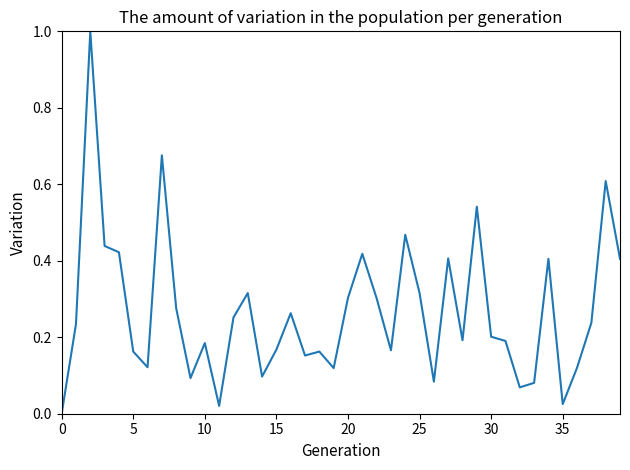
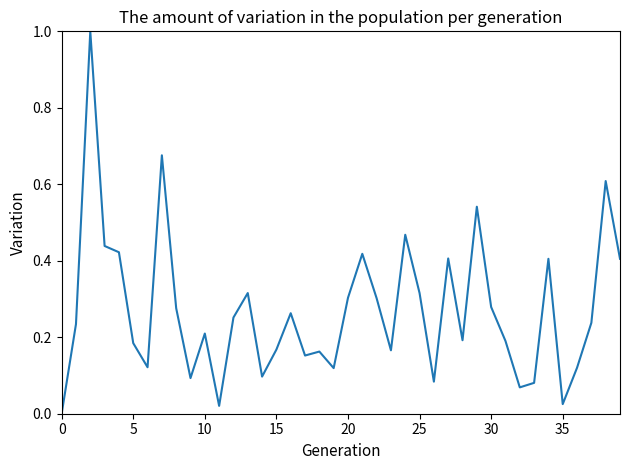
5: 0.16 -> 0.18
10: 0.18 -> 0.21
30: 0.20 -> 0.28
